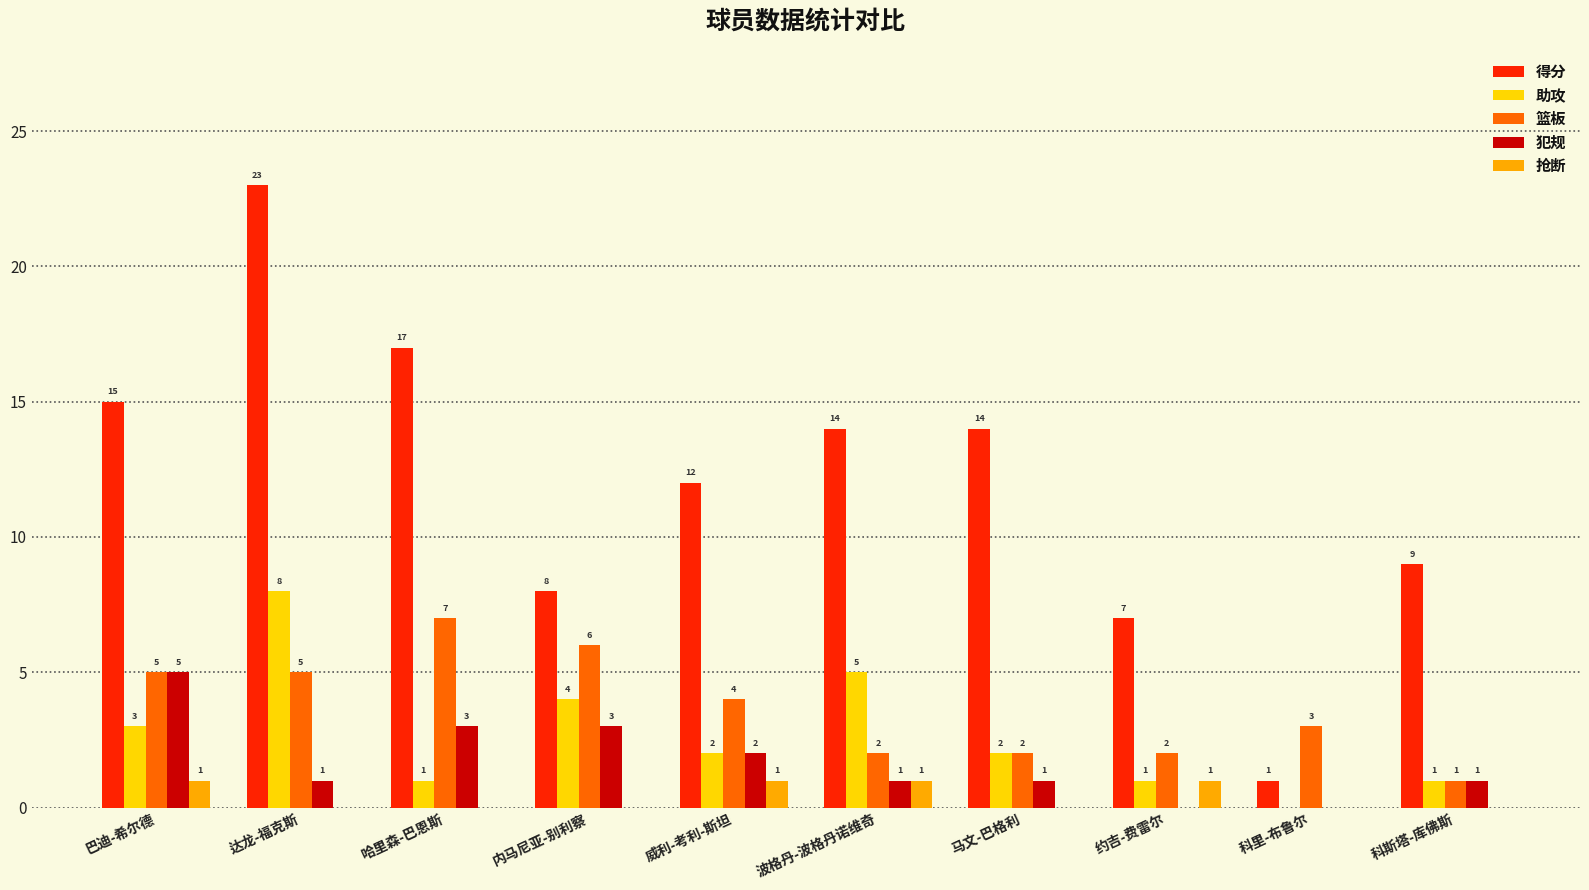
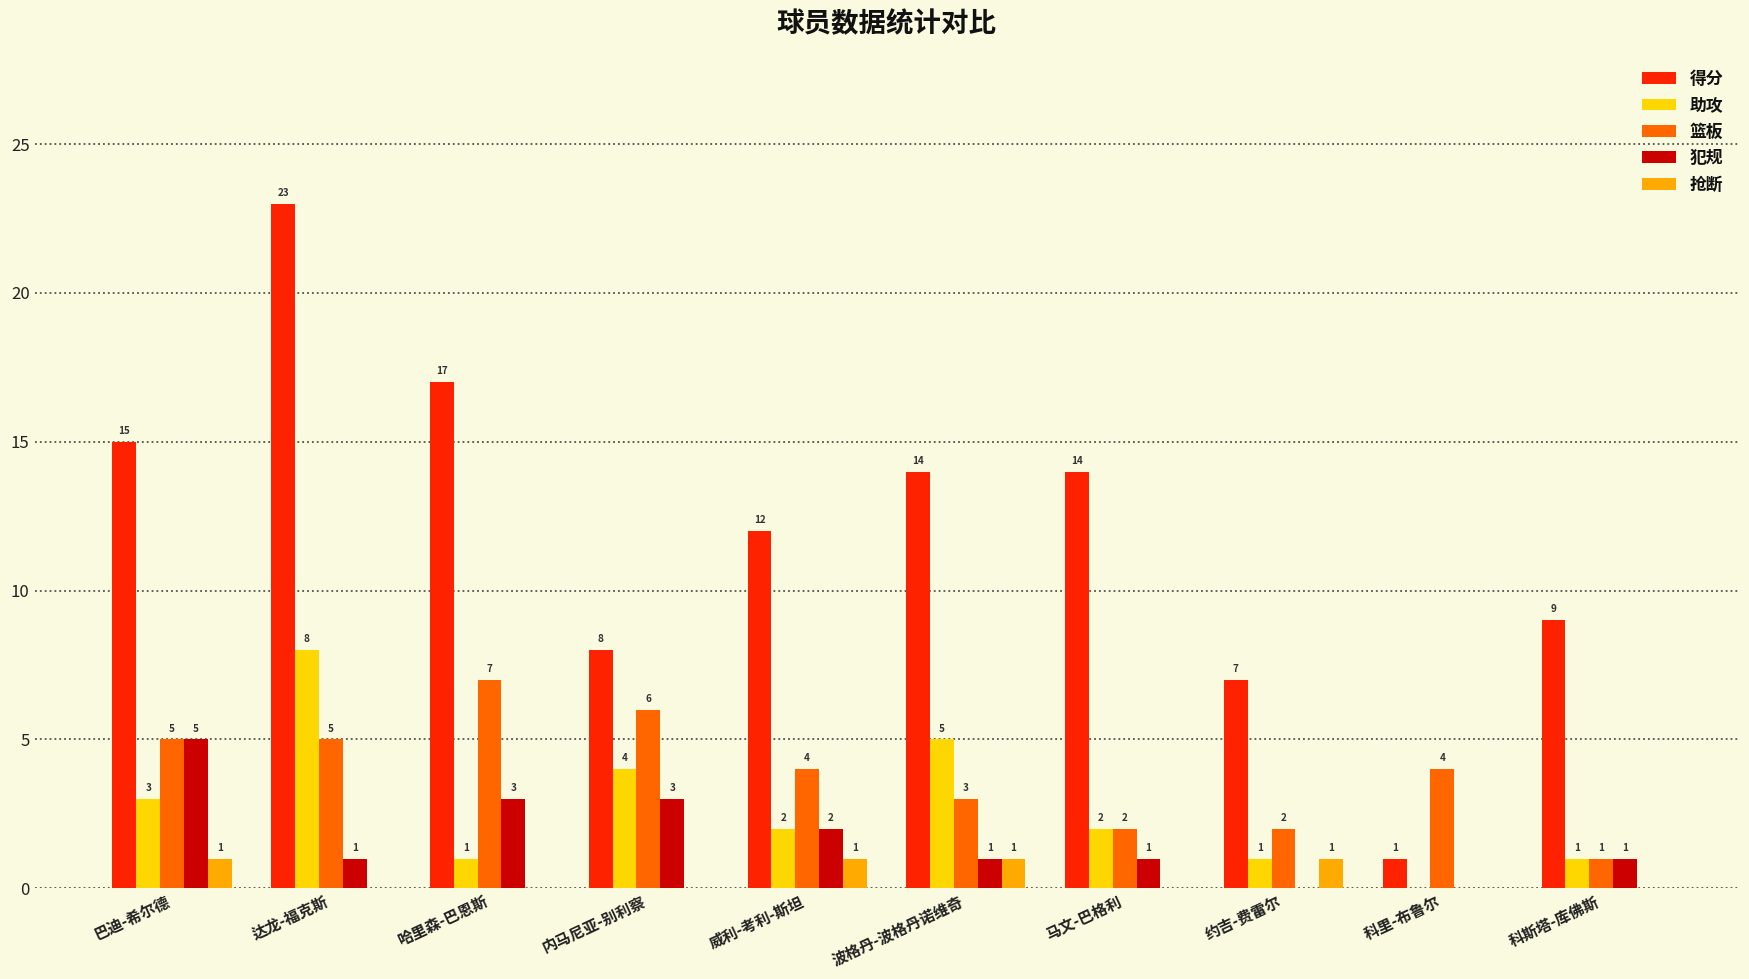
篮板, 波格丹-波格丹诺维奇: 2 -> 3
篮板, 科里-布鲁尔: 3 -> 4
